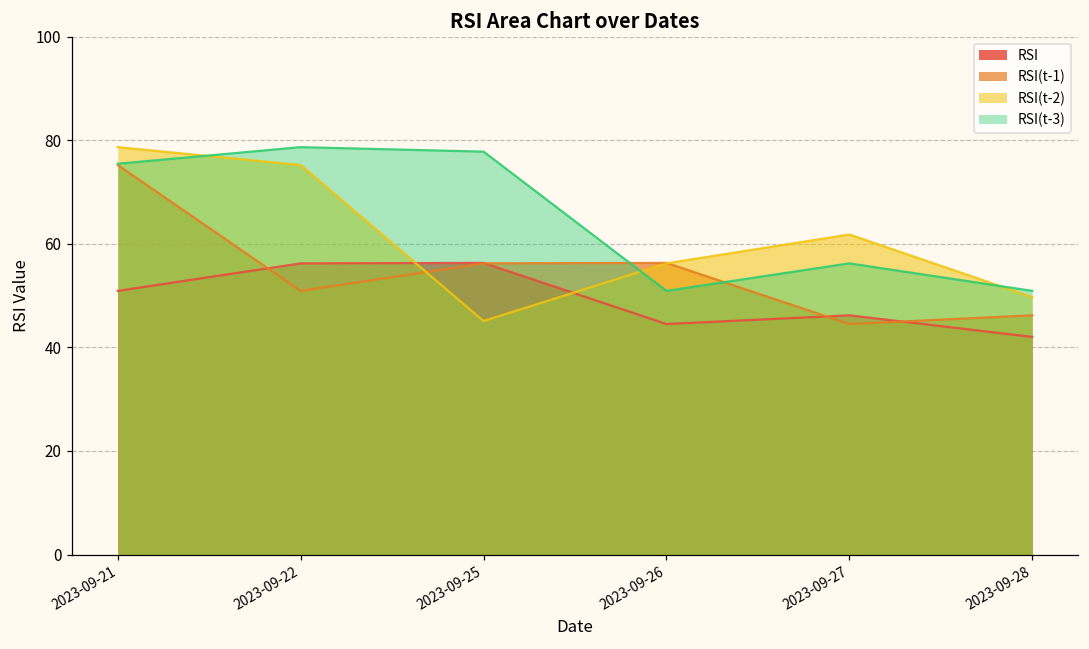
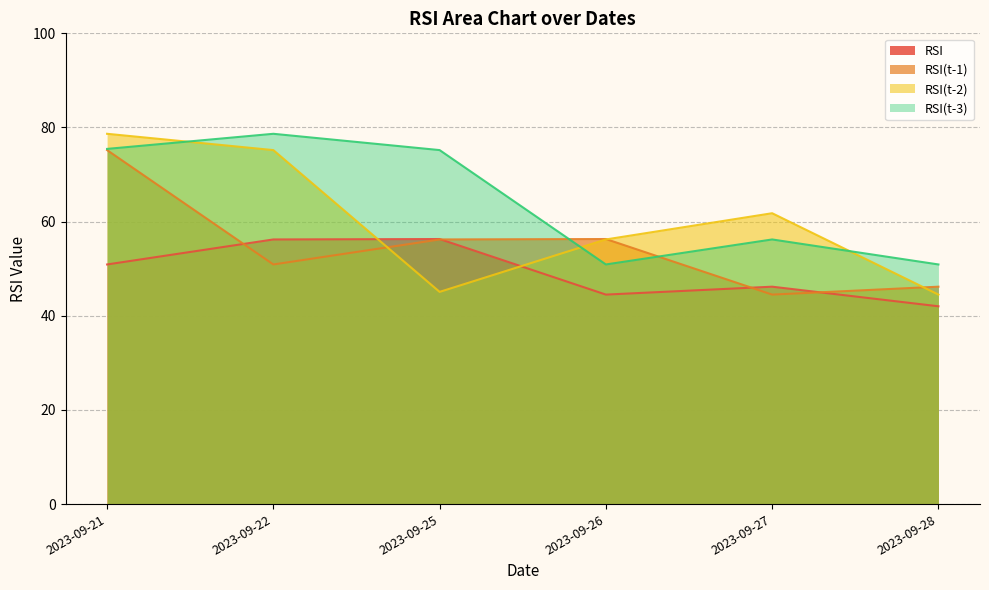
RSI(t-3), 2023-09-25: 78 -> 75
RSI(t-2), 2023-09-28: 50 -> 45
